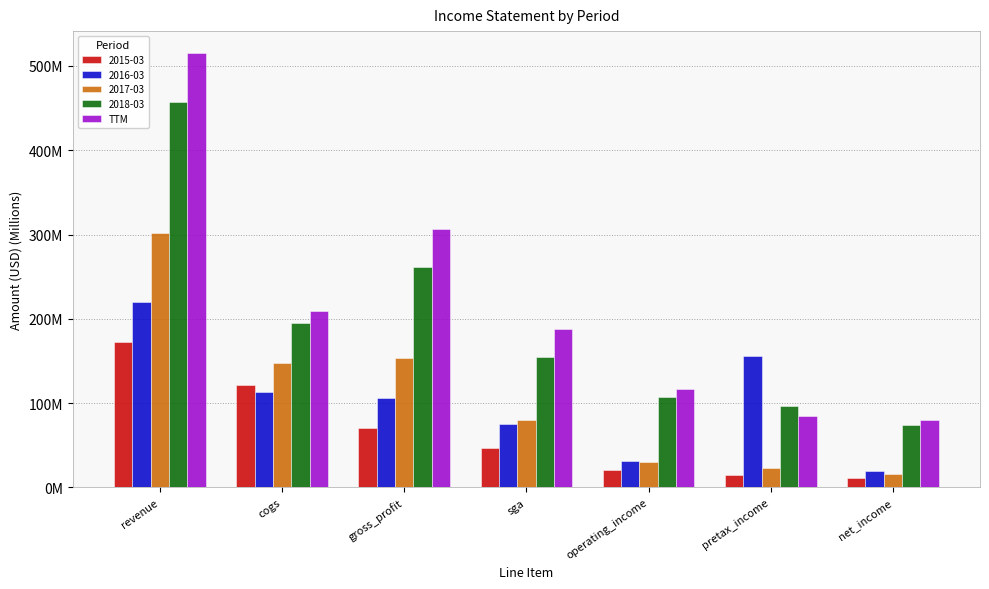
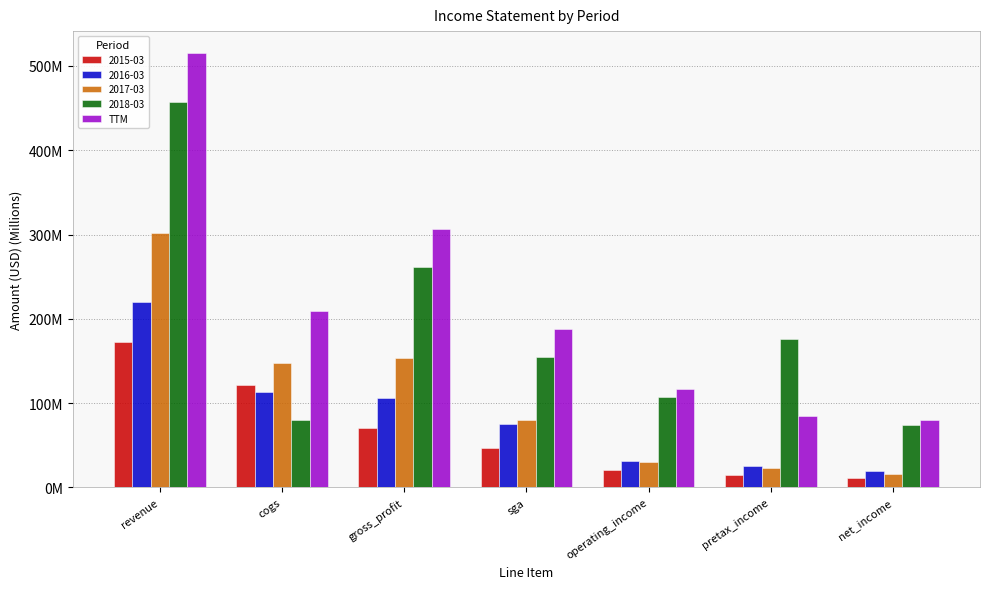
2018-03, cogs: 200000000 -> 80000000
2016-03, pretax_income: 160000000 -> 20000000
2018-03, pretax_income: 100000000 -> 180000000
